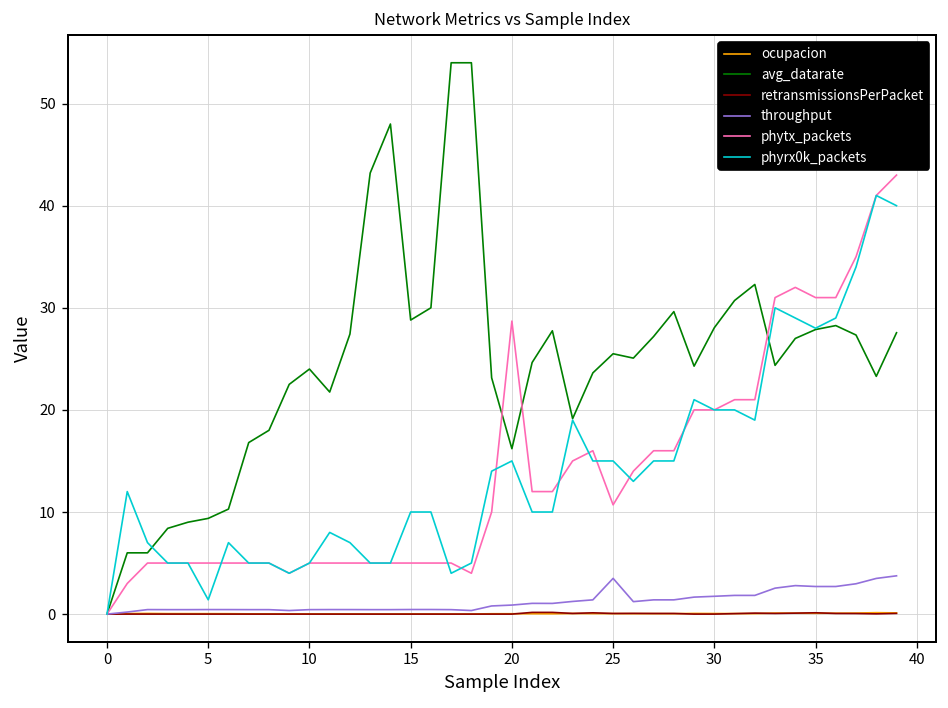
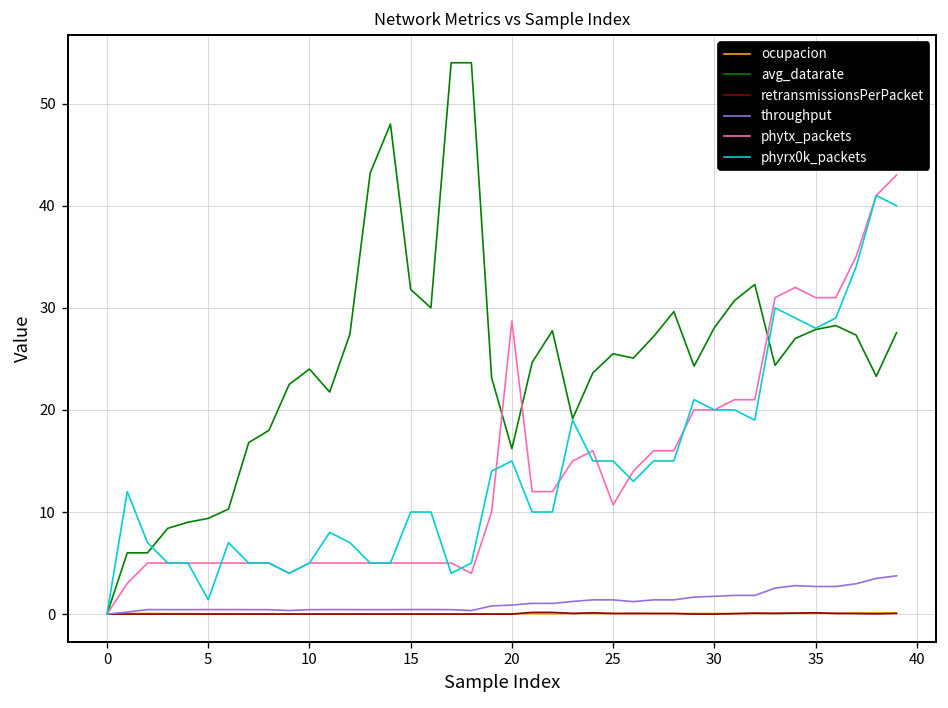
avg_datarate, 15: 29 -> 32
throughput, 25: 4 -> 1
